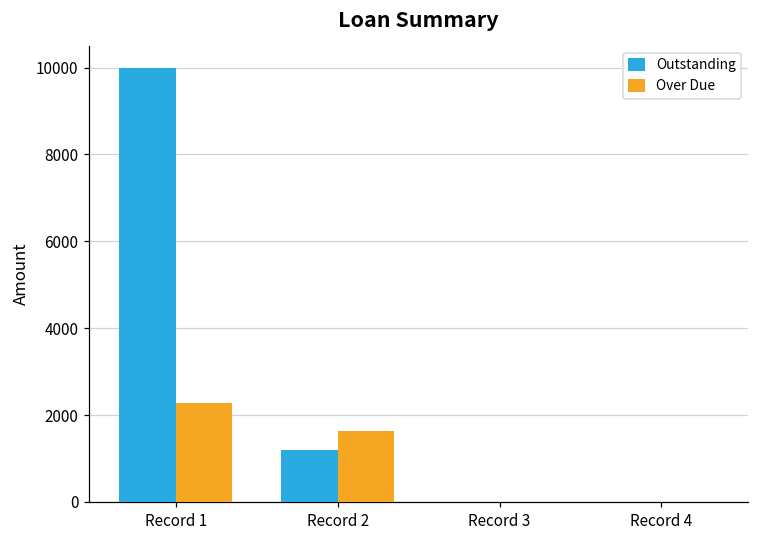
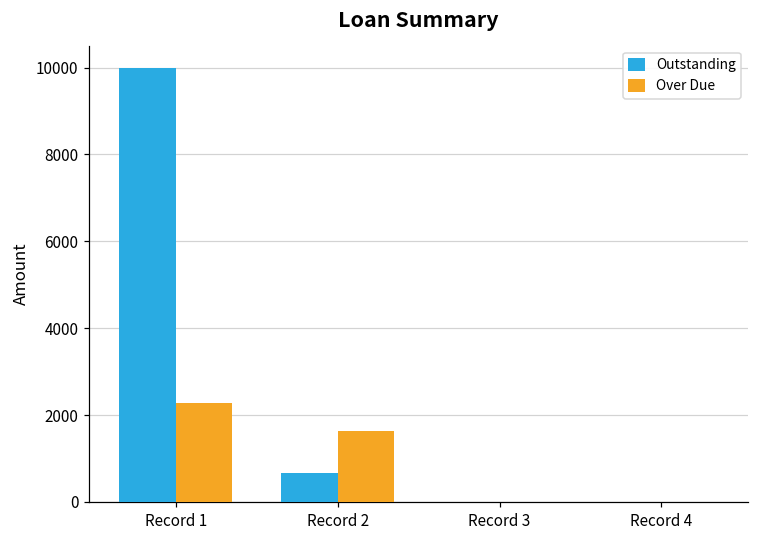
Outstanding, Record 2: 1200 -> 700
